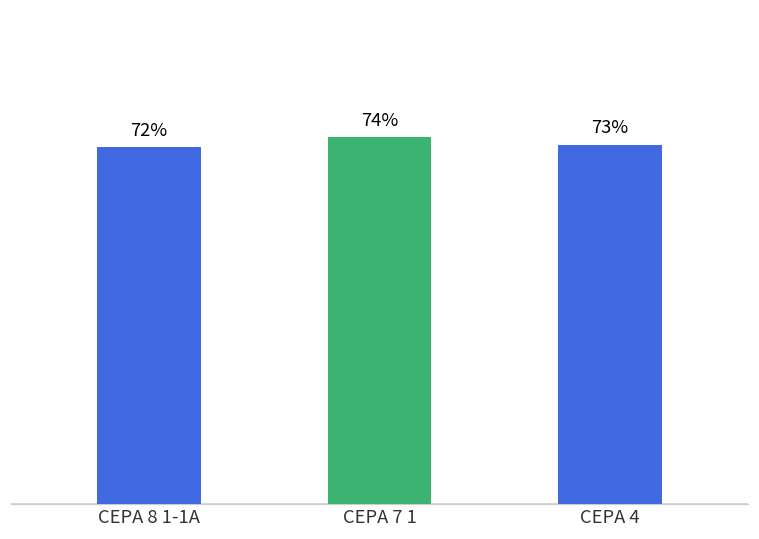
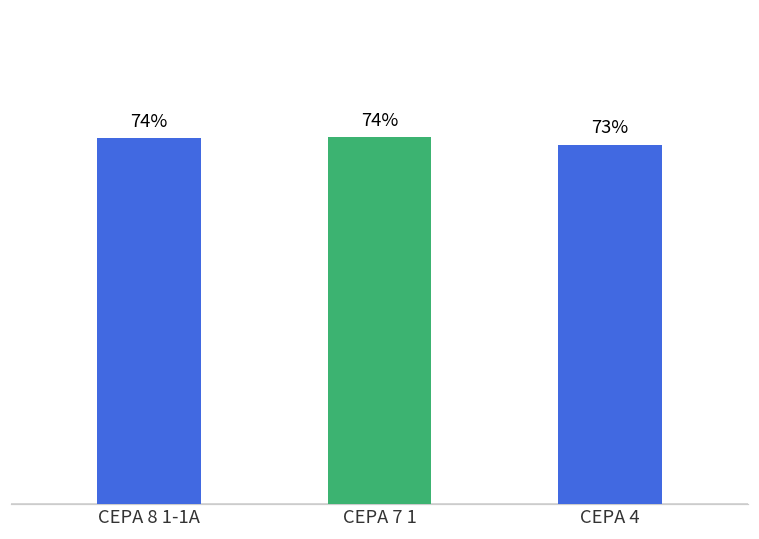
CEPA 8 1-1A: 72% -> 74%
